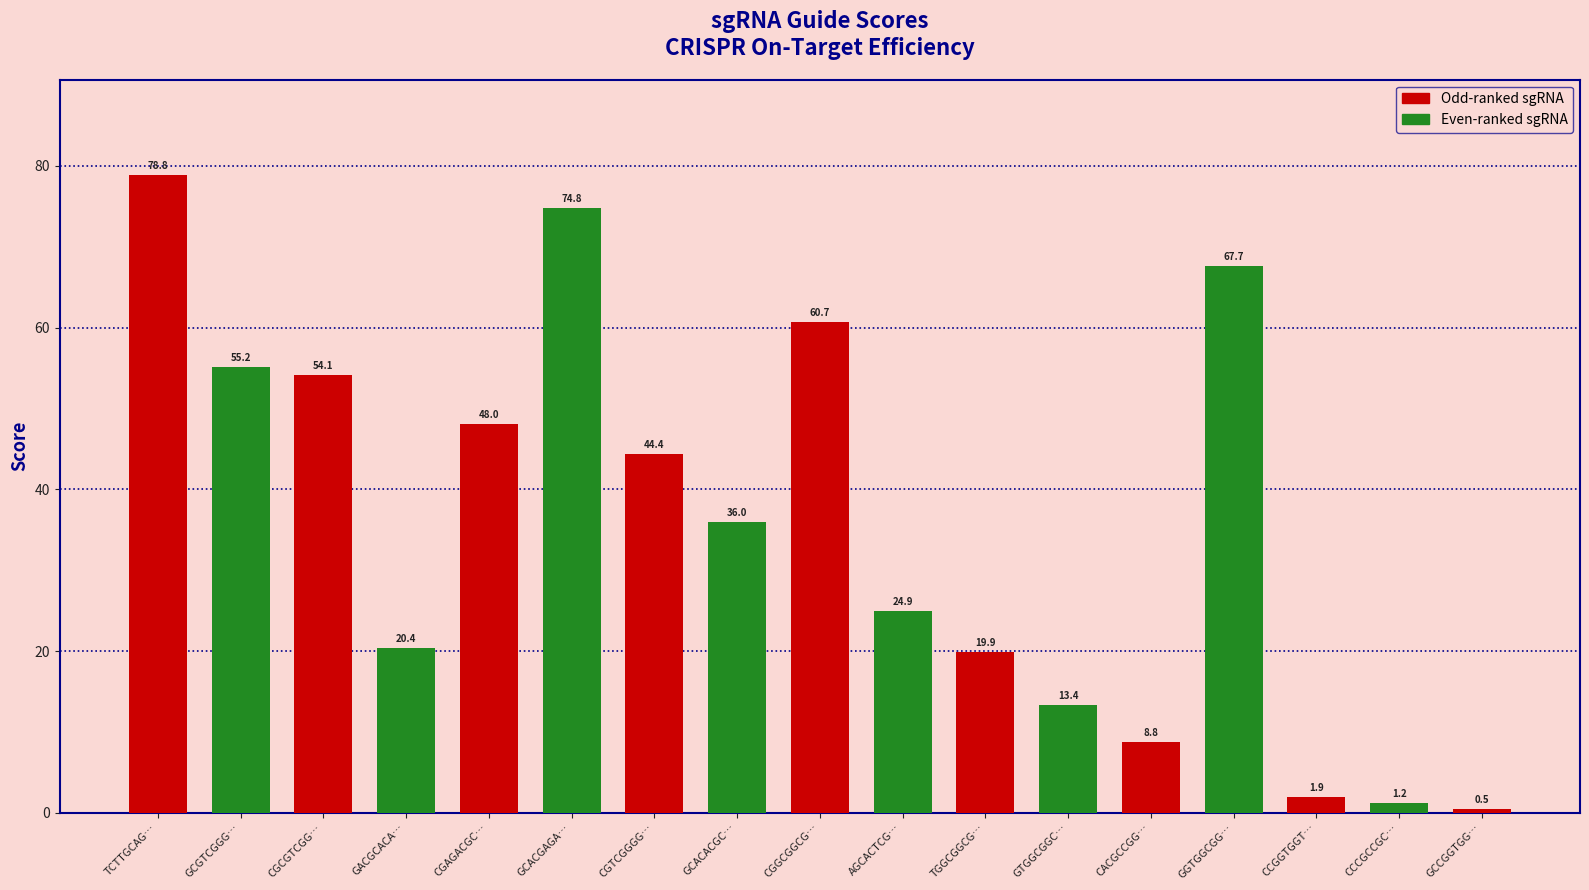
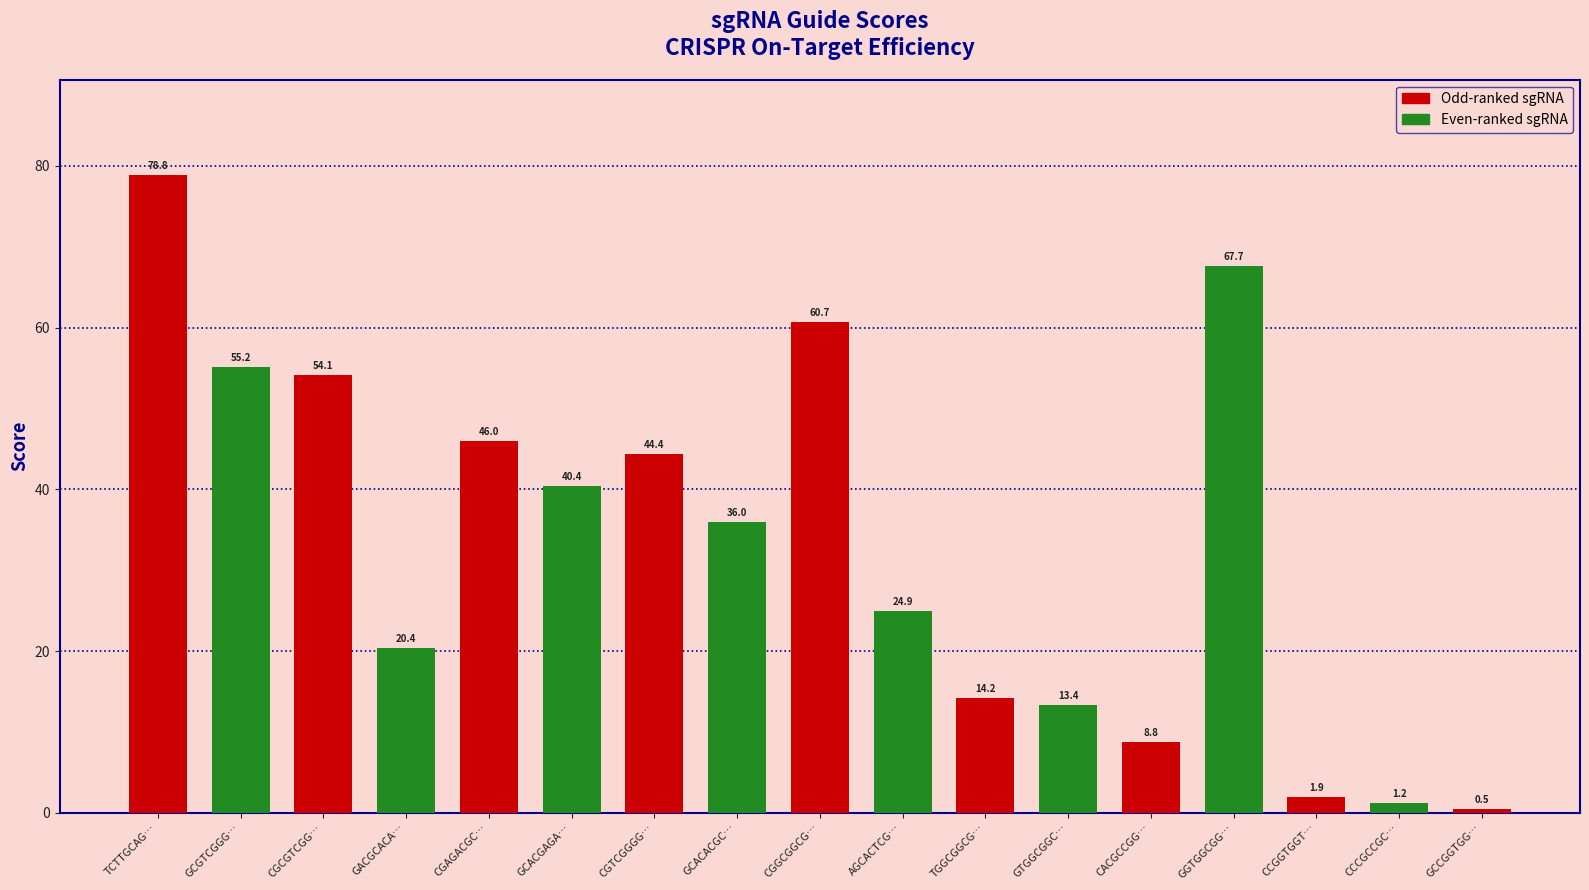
CGAGACGC…: 48.0 -> 46.0
GCACGAGA…: 74.8 -> 40.4
TGGCGGCG…: 19.9 -> 14.2
